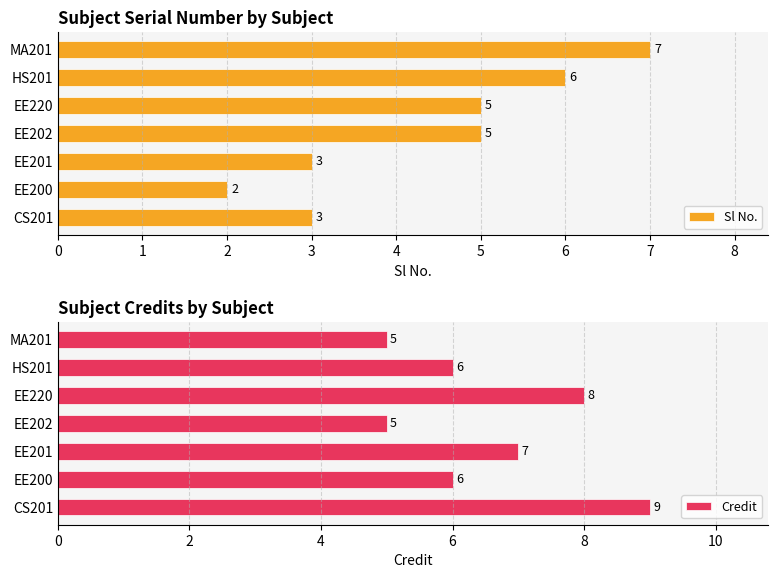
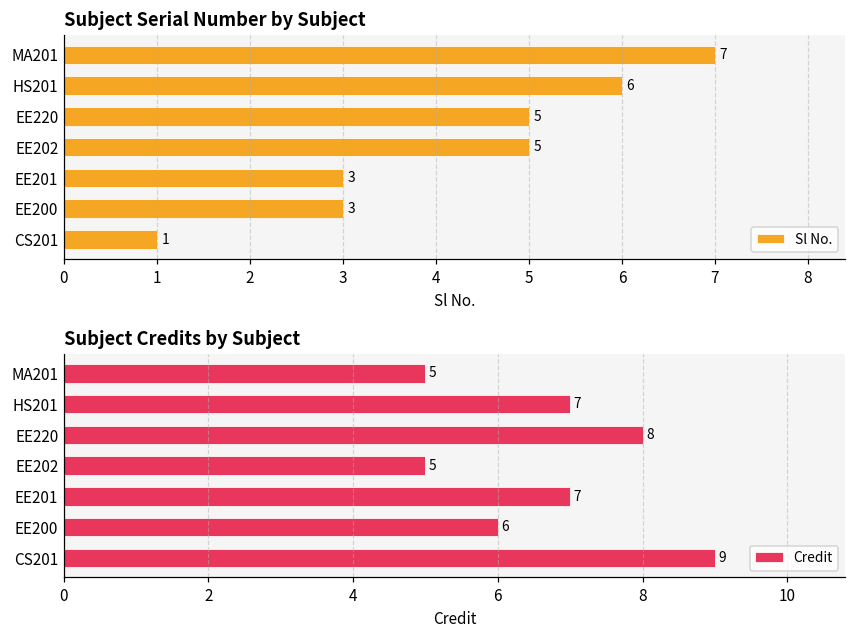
Subject Serial Number by Subject, EE200: 2 -> 3
Subject Serial Number by Subject, CS201: 3 -> 1
Subject Credits by Subject, HS201: 6 -> 7
